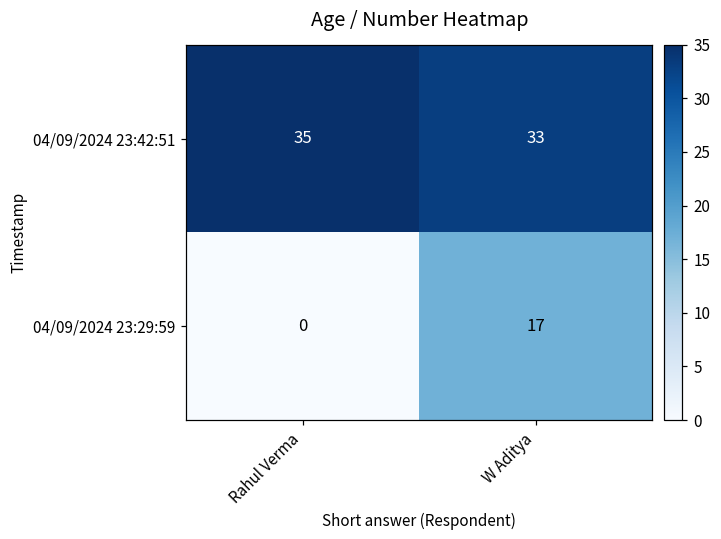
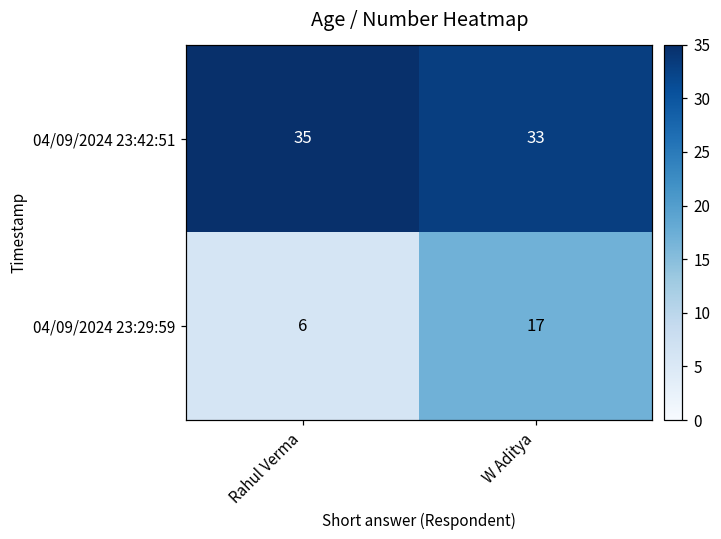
04/09/2024 23:29:59, Rahul Verma: 0 -> 6
